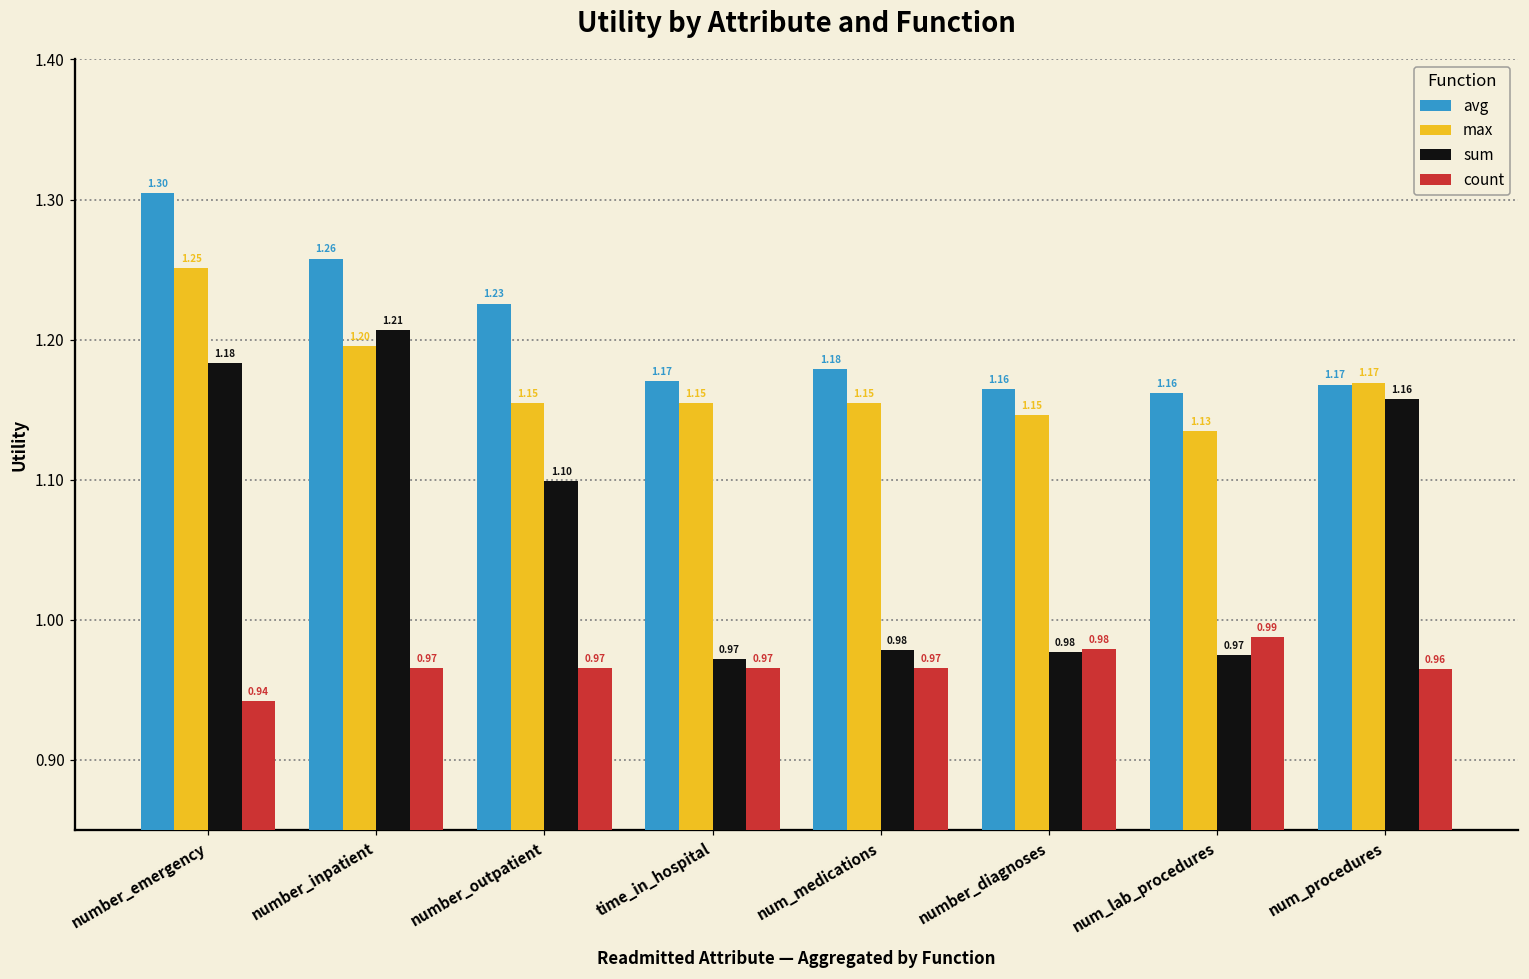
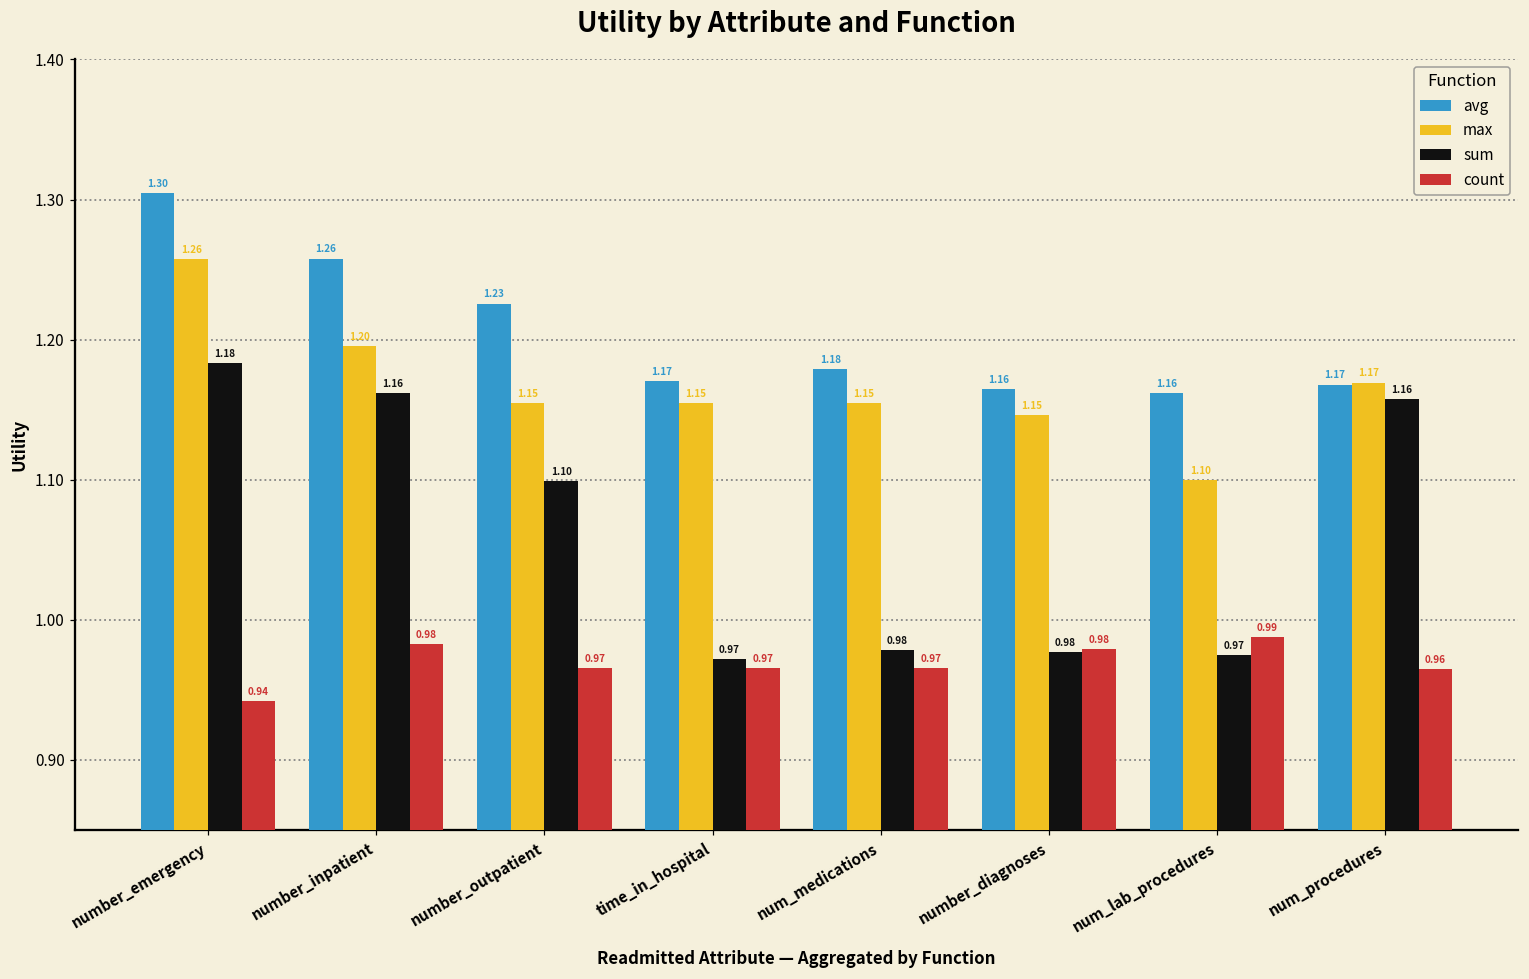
max, number_emergency: 1.25 -> 1.26
sum, number_inpatient: 1.21 -> 1.16
count, number_inpatient: 0.97 -> 0.98
max, num_lab_procedures: 1.13 -> 1.10
